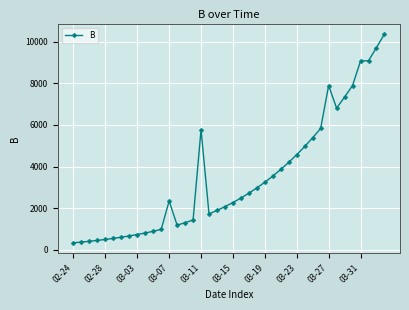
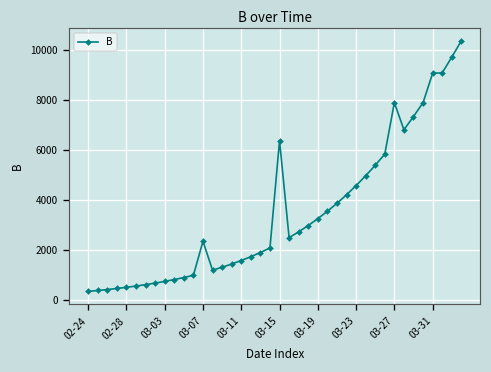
03-11: 5800 -> 1600
03-15: 2300 -> 6400
